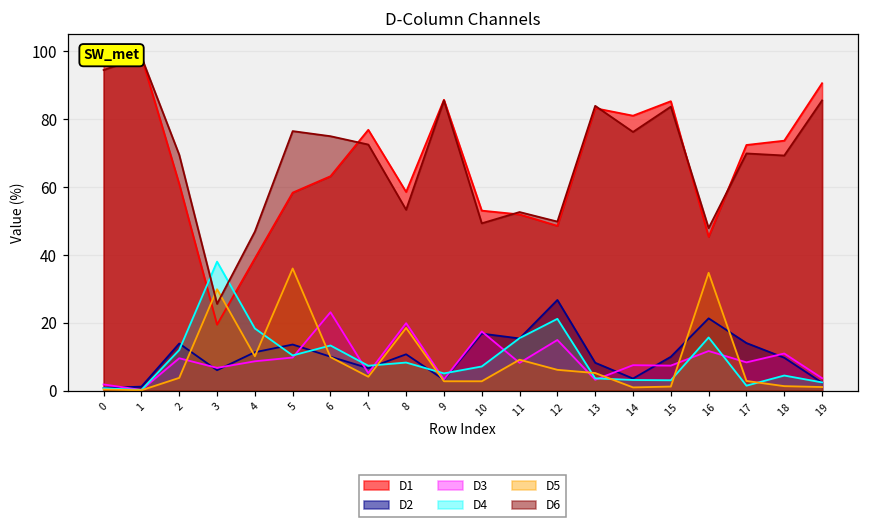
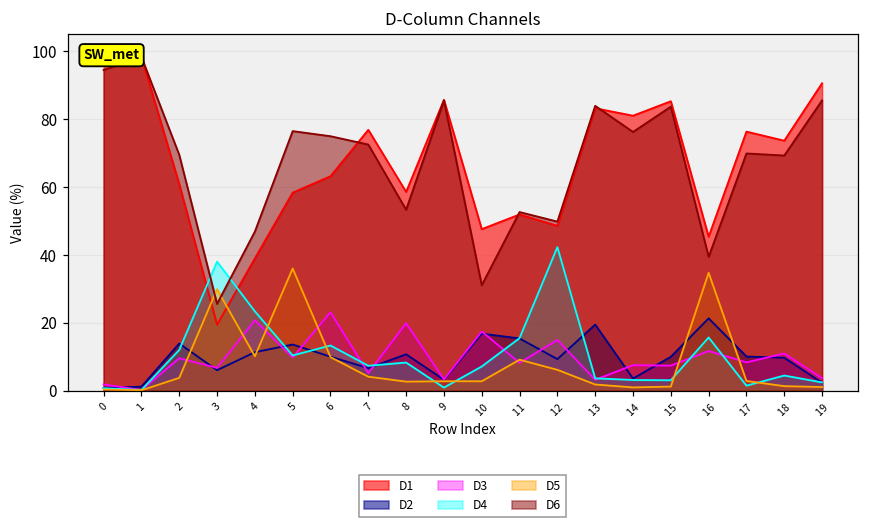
D3, 4: 9 -> 21
D4, 4: 18 -> 23
D5, 8: 18 -> 3
D4, 9: 5 -> 1
D1, 10: 53 -> 48
D6, 10: 49 -> 31
D2, 12: 27 -> 9
D4, 12: 21 -> 42
D2, 13: 8 -> 19
D5, 13: 5 -> 2
D6, 16: 48 -> 39
D1, 17: 72 -> 76
D2, 17: 14 -> 10
